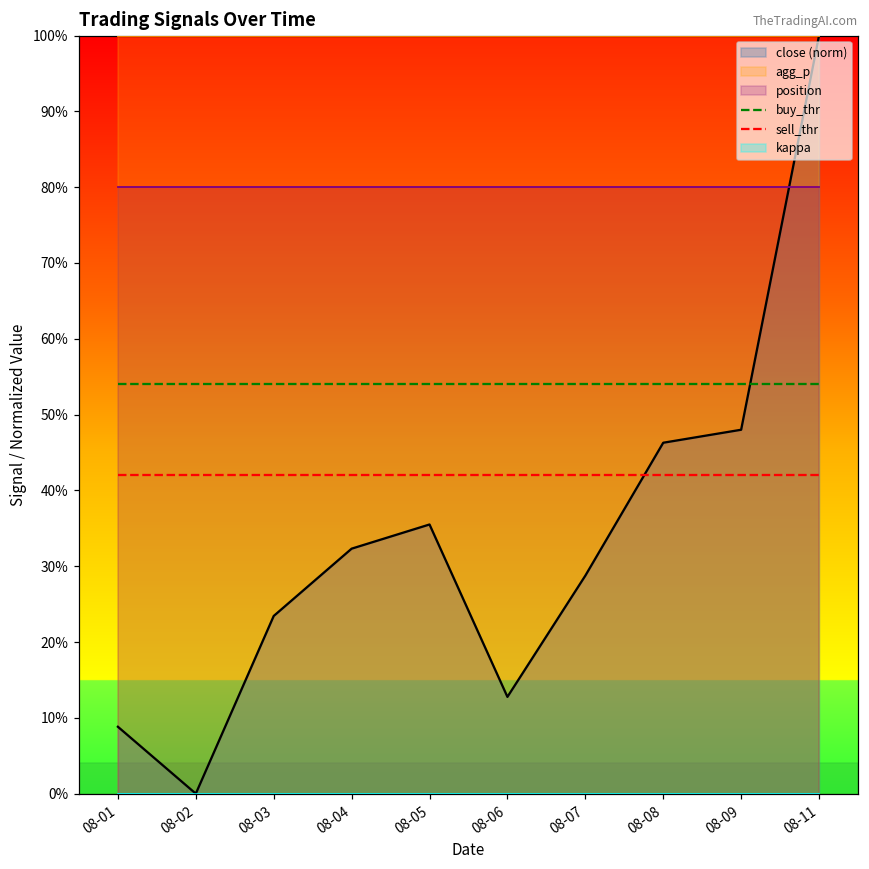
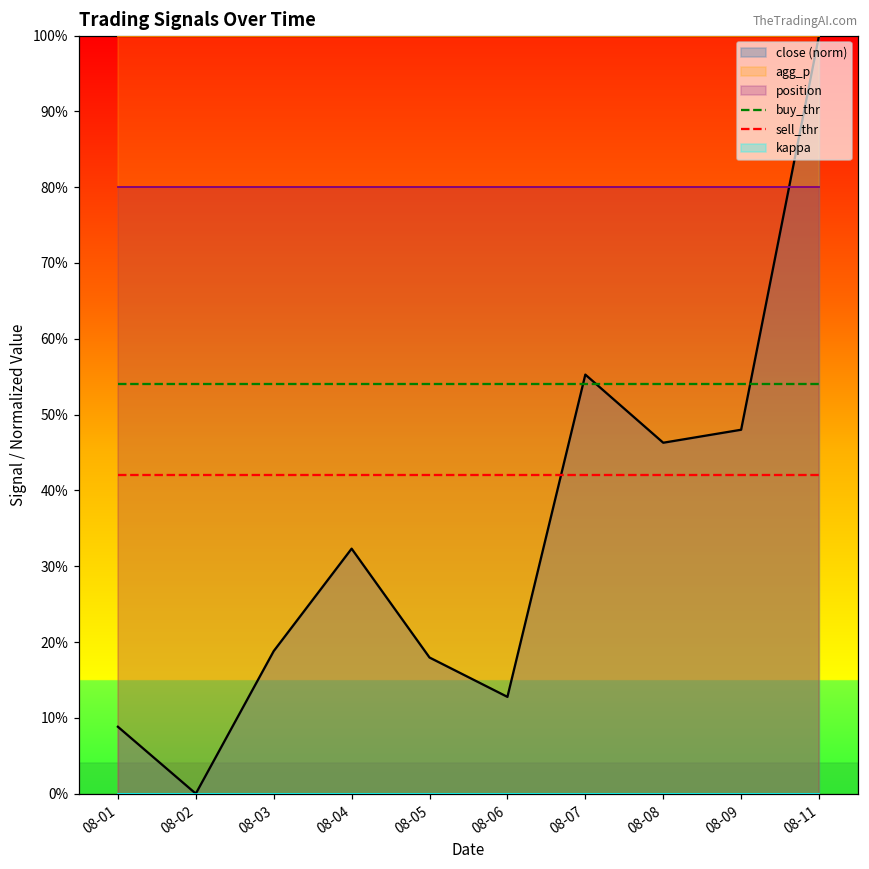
close (norm), 08-03: 23% -> 19%
close (norm), 08-05: 36% -> 18%
close (norm), 08-07: 29% -> 55%
